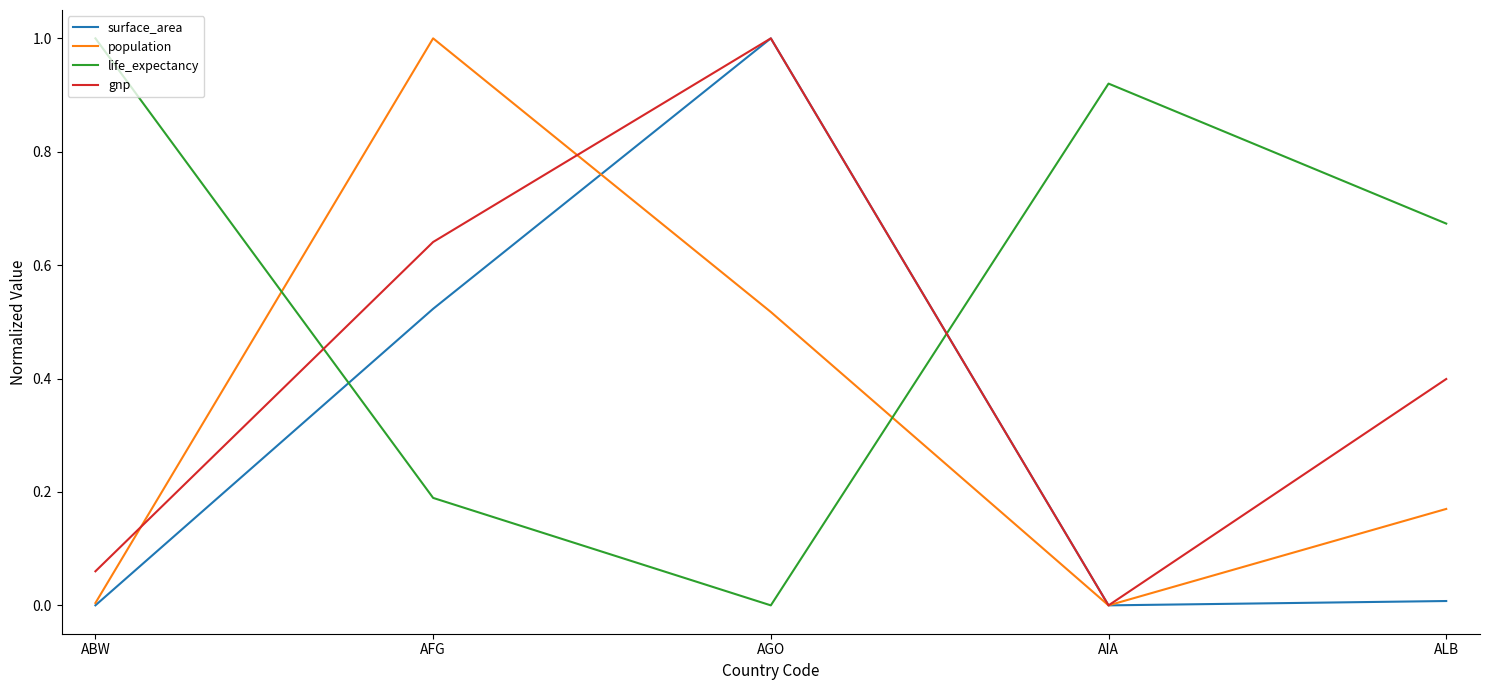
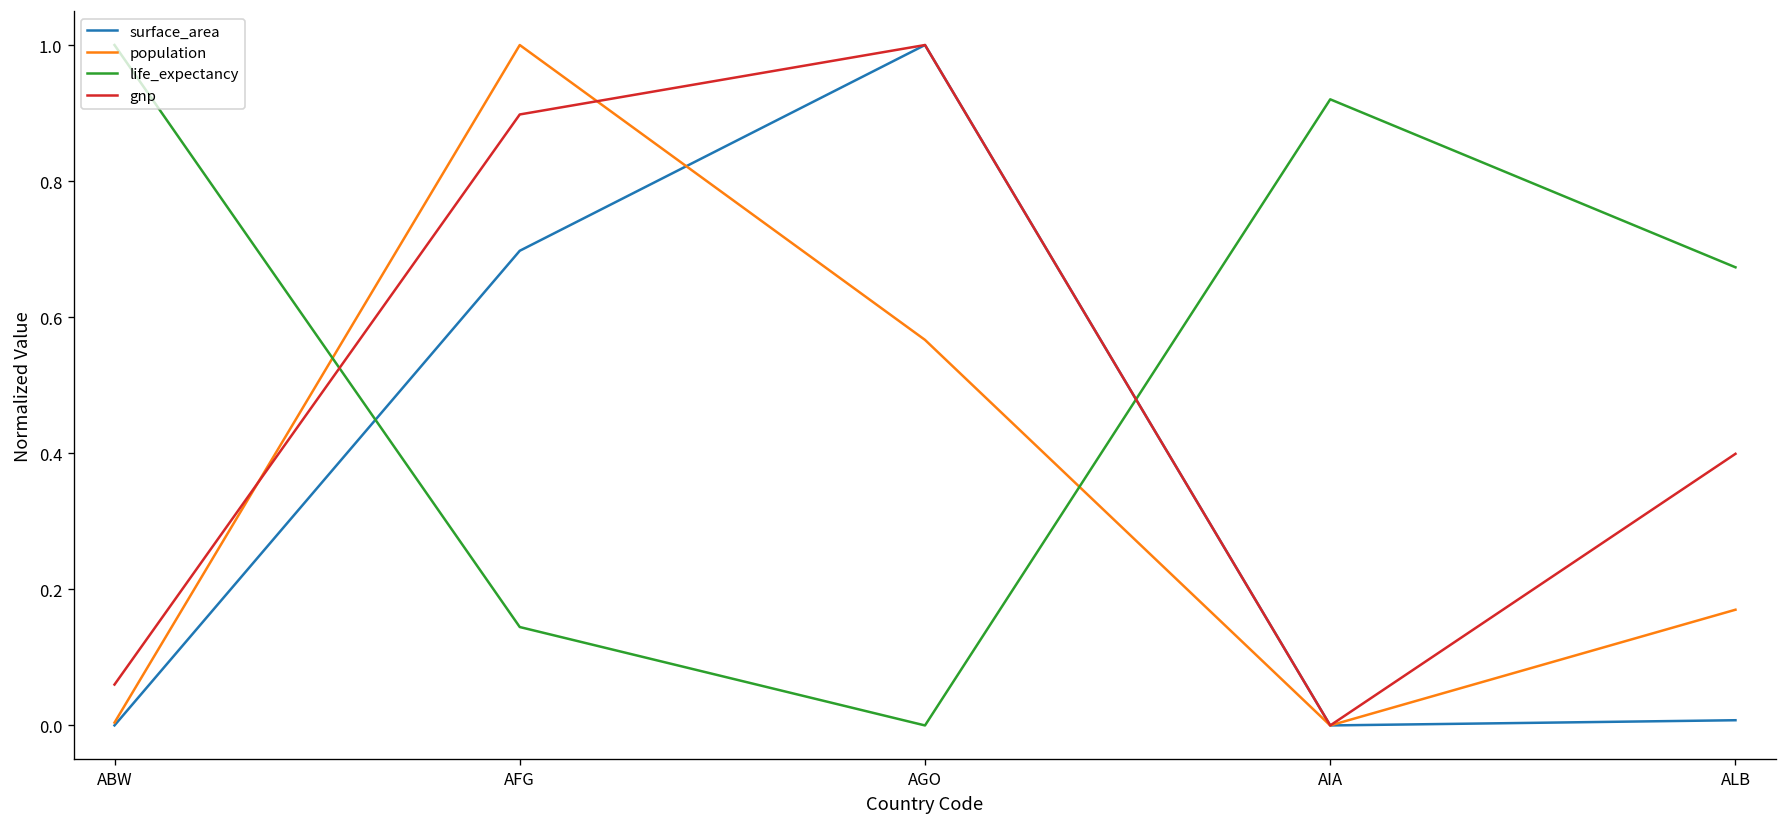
surface_area, AFG: 0.52 -> 0.70
life_expectancy, AFG: 0.19 -> 0.14
gnp, AFG: 0.64 -> 0.90
population, AGO: 0.52 -> 0.57
